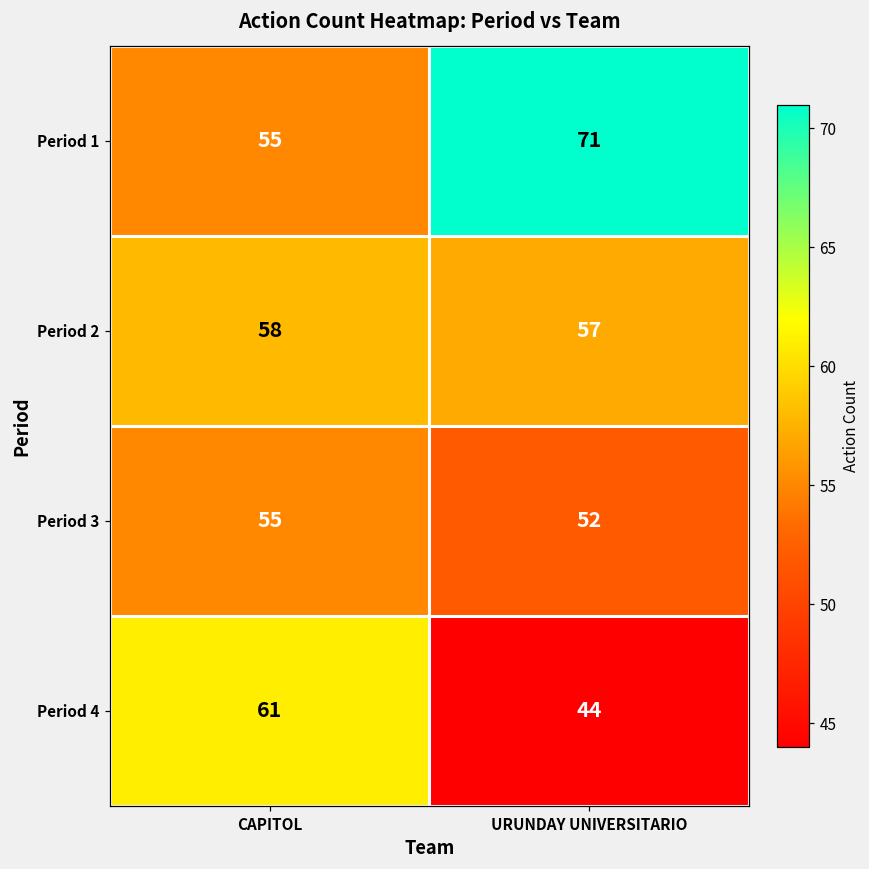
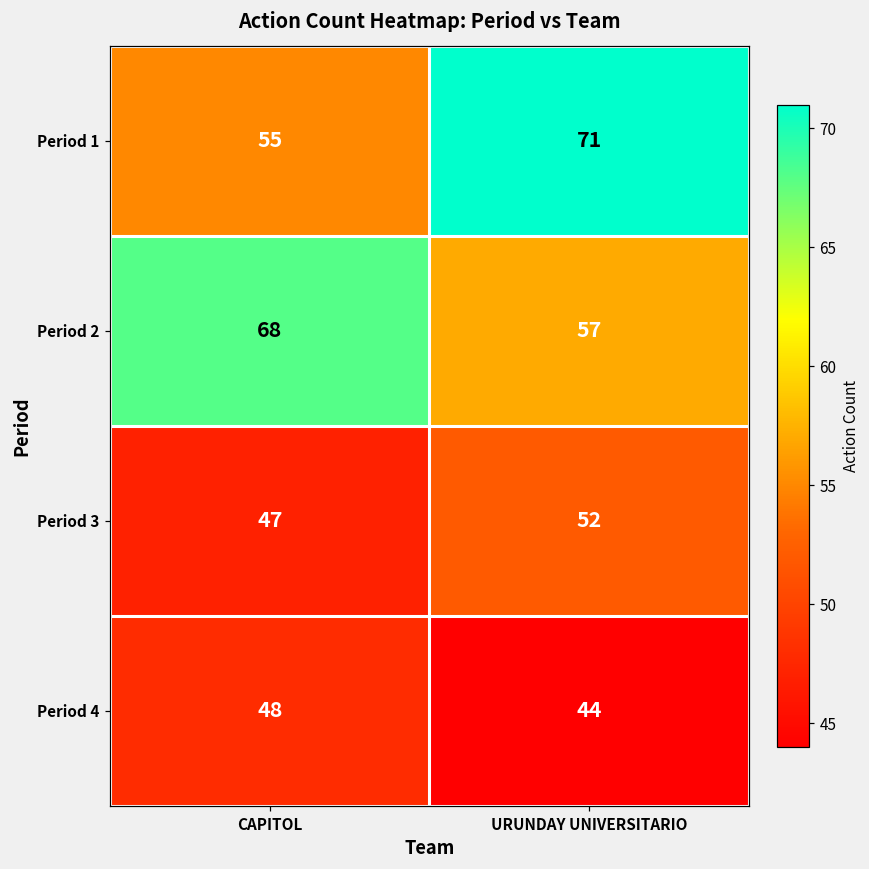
Period 2, CAPITOL: 58 -> 68
Period 3, CAPITOL: 55 -> 47
Period 4, CAPITOL: 61 -> 48
